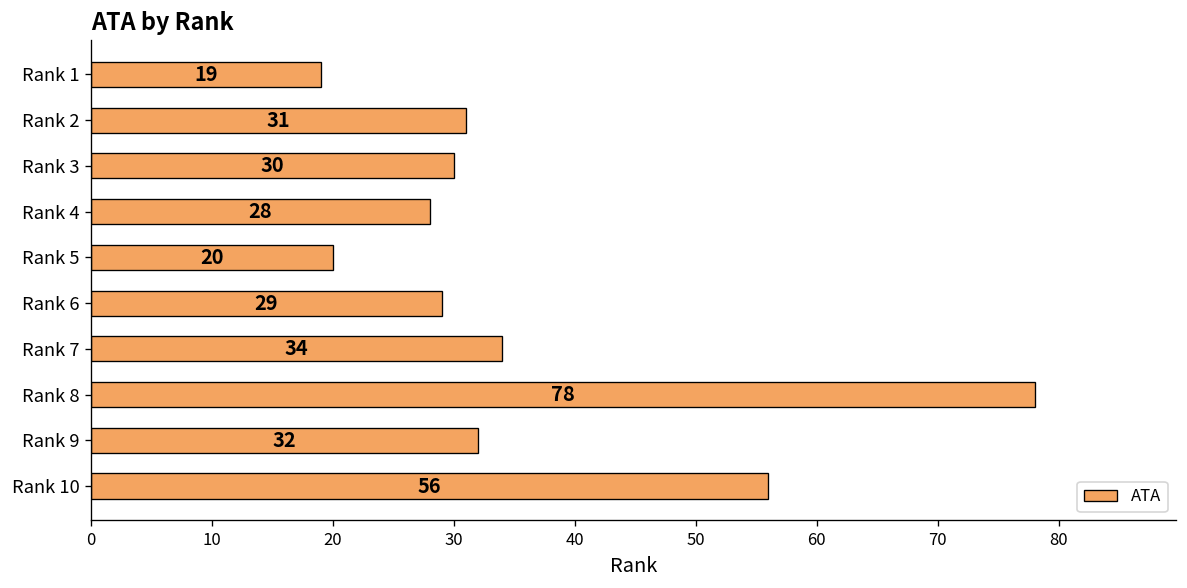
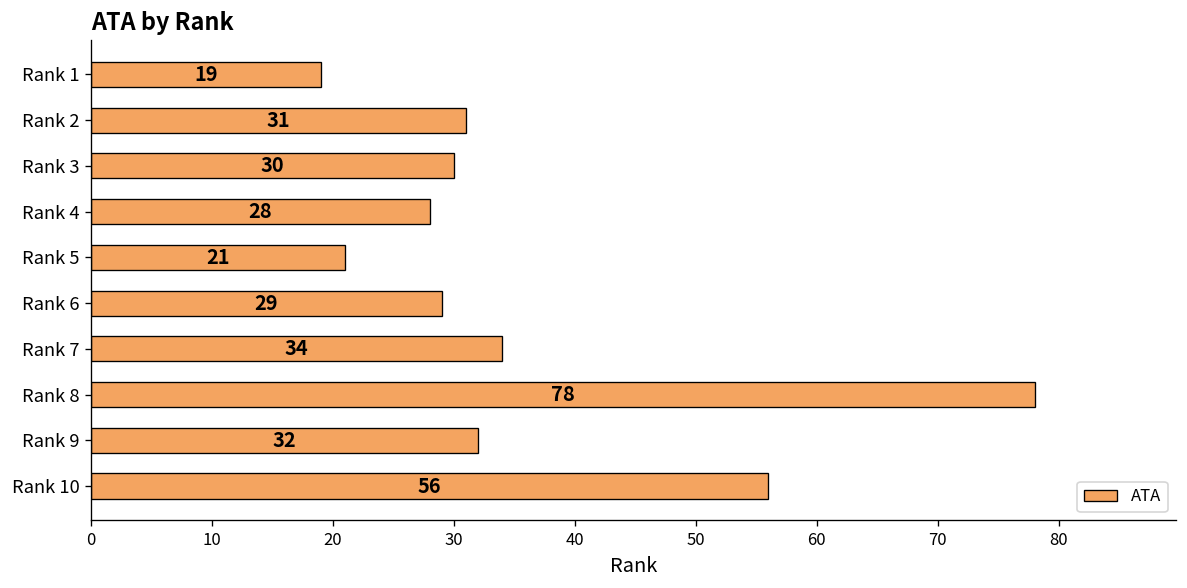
Rank 5: 20 -> 21
